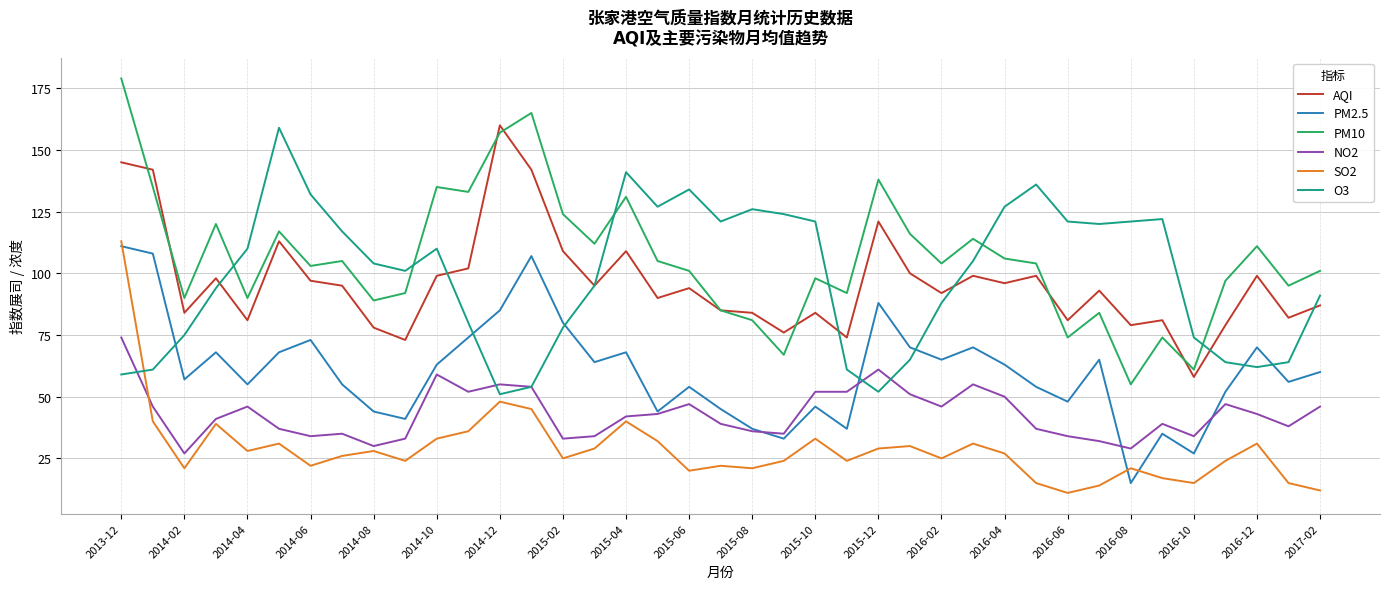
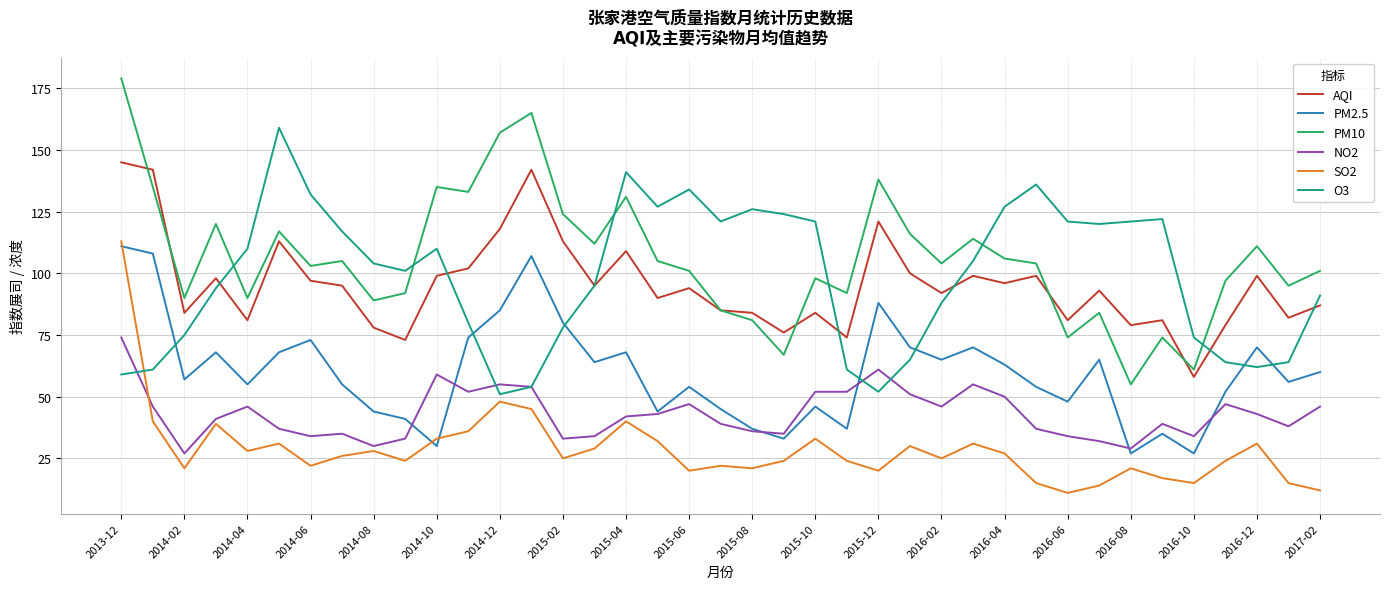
PM2.5, 2014-10: 63 -> 30
AQI, 2014-12: 160 -> 118
AQI, 2015-02: 109 -> 113
SO2, 2015-12: 29 -> 20
PM2.5, 2016-08: 15 -> 27
